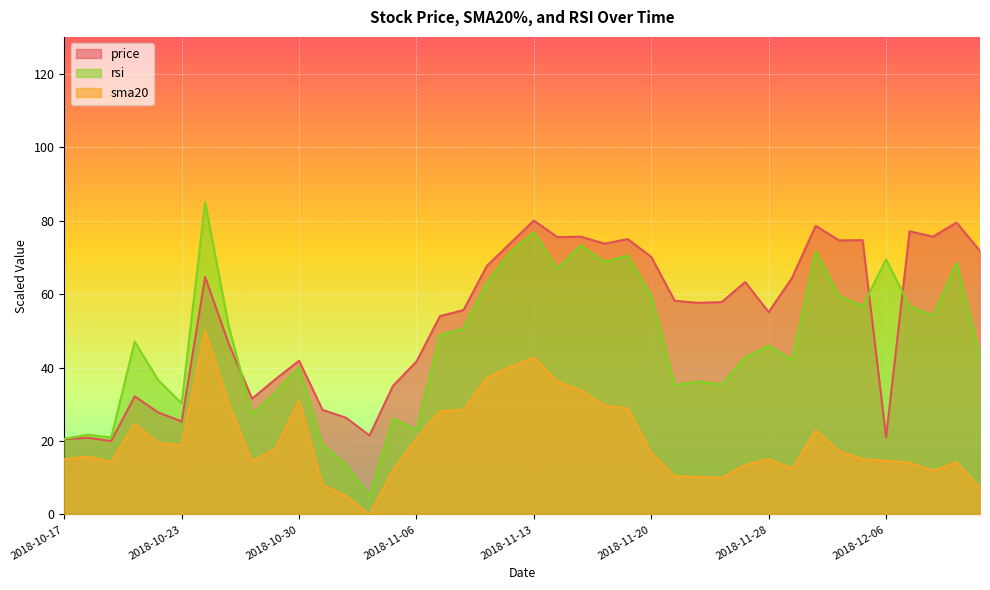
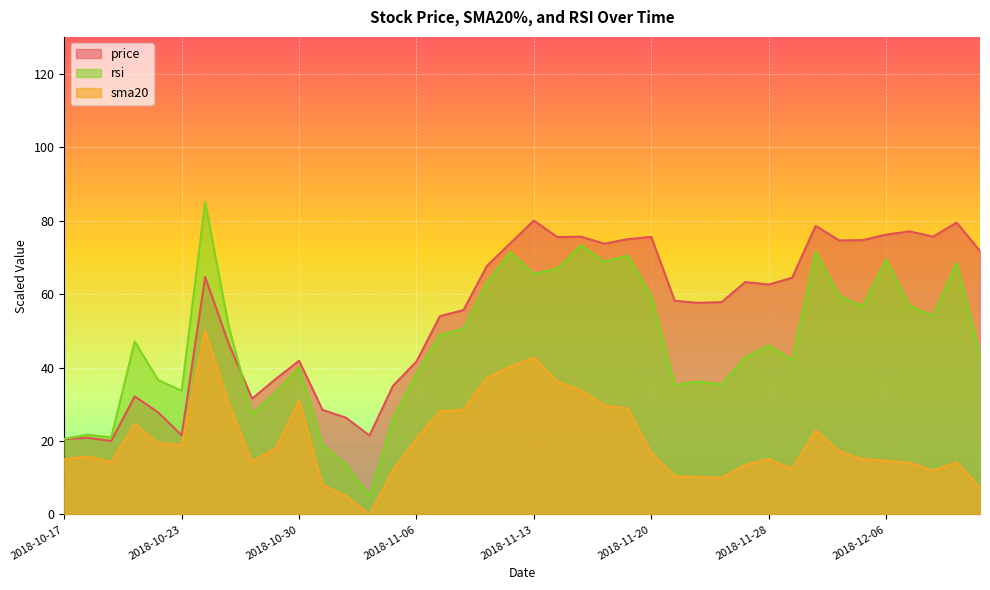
price, 2018-10-23: 25 -> 22
rsi, 2018-10-23: 30 -> 34
rsi, 2018-11-06: 23 -> 38
rsi, 2018-11-13: 77 -> 66
price, 2018-11-20: 70 -> 76
price, 2018-11-28: 55 -> 63
price, 2018-12-06: 21 -> 76
